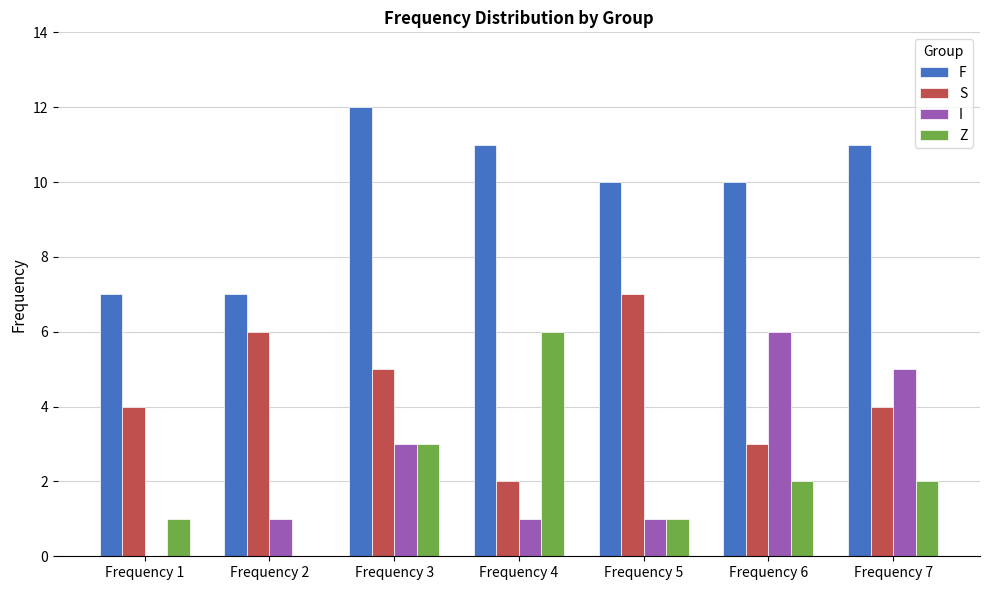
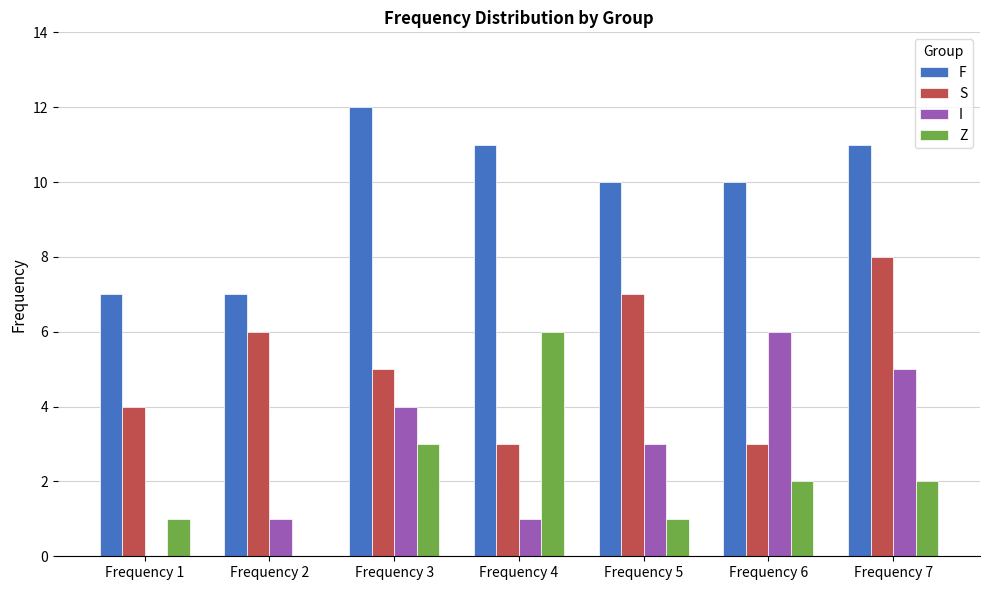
I, Frequency 3: 3 -> 4
S, Frequency 4: 2 -> 3
I, Frequency 5: 1 -> 3
S, Frequency 7: 4 -> 8
